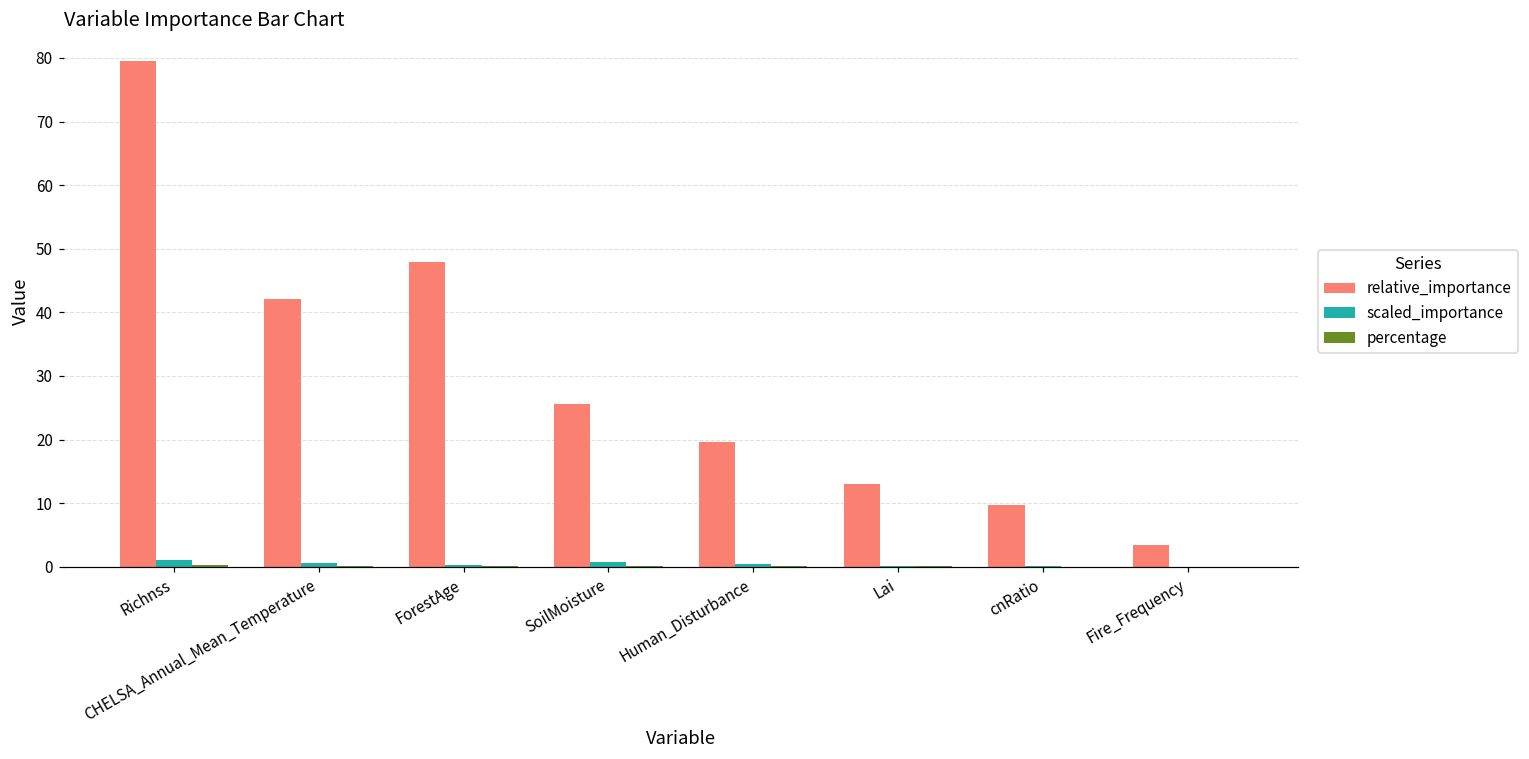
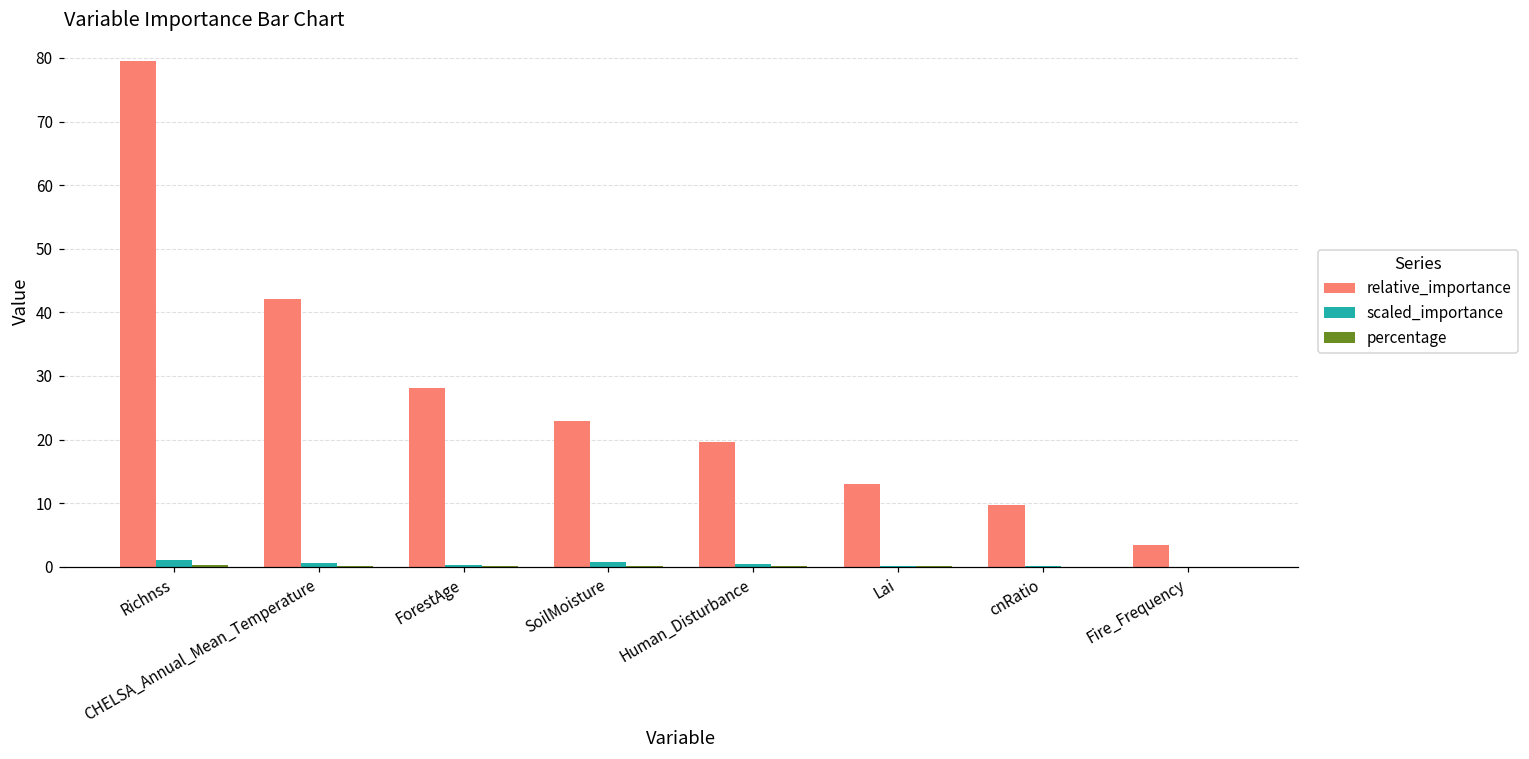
relative_importance, ForestAge: 48 -> 28
relative_importance, SoilMoisture: 26 -> 23
